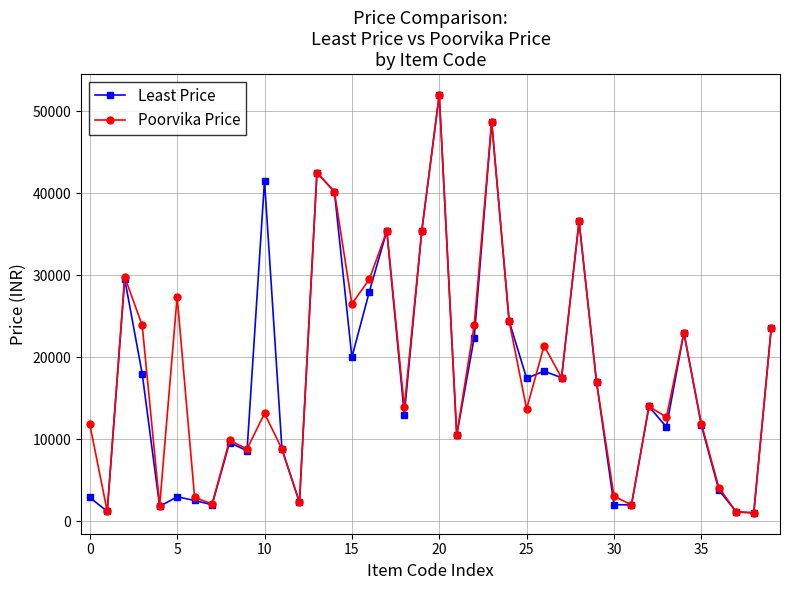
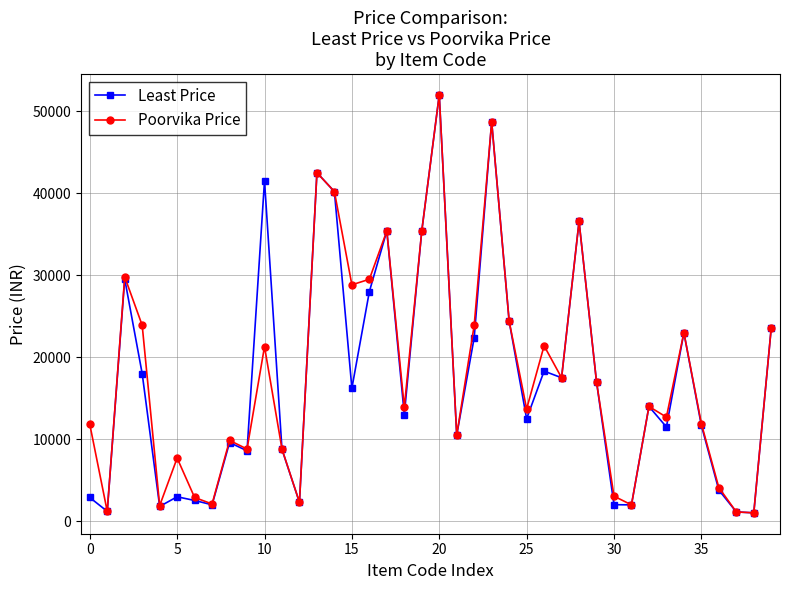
Poorvika Price, 5: 27000 -> 8000
Poorvika Price, 10: 13000 -> 21000
Least Price, 15: 20000 -> 16000
Poorvika Price, 15: 27000 -> 29000
Least Price, 25: 17000 -> 12000
